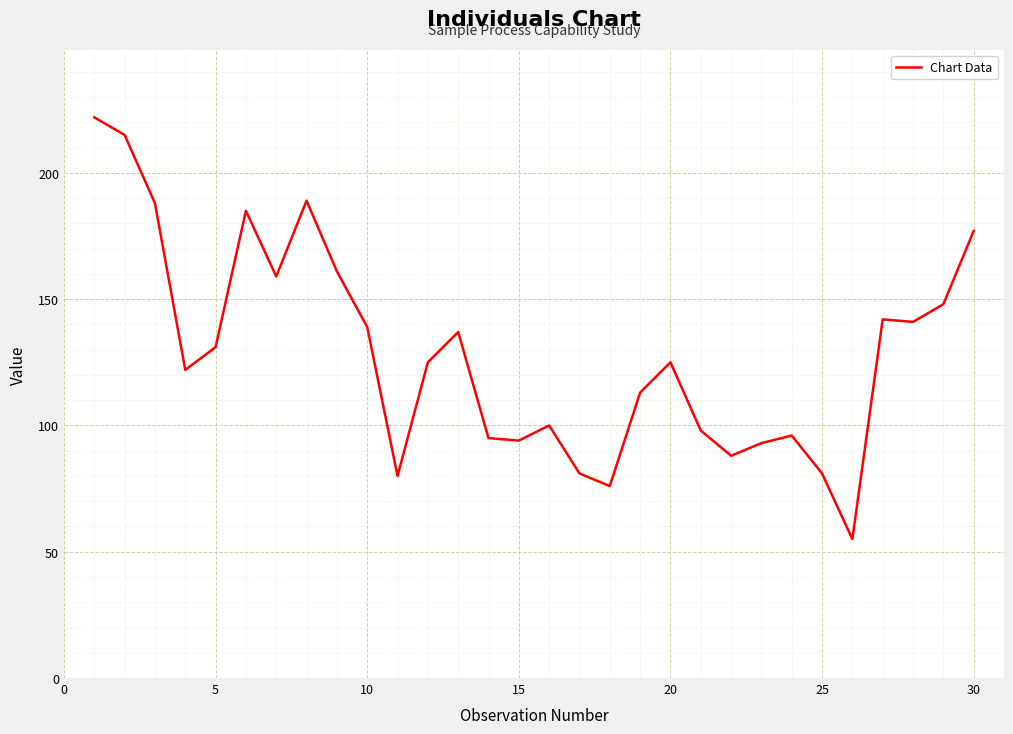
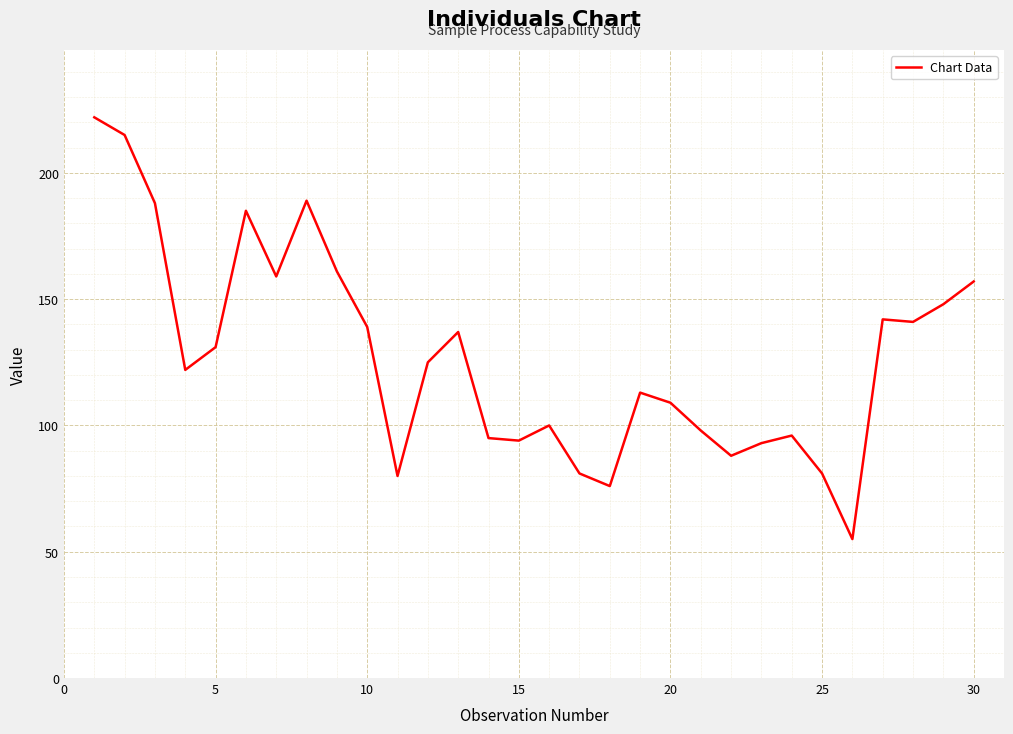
20: 125 -> 109
30: 177 -> 157
